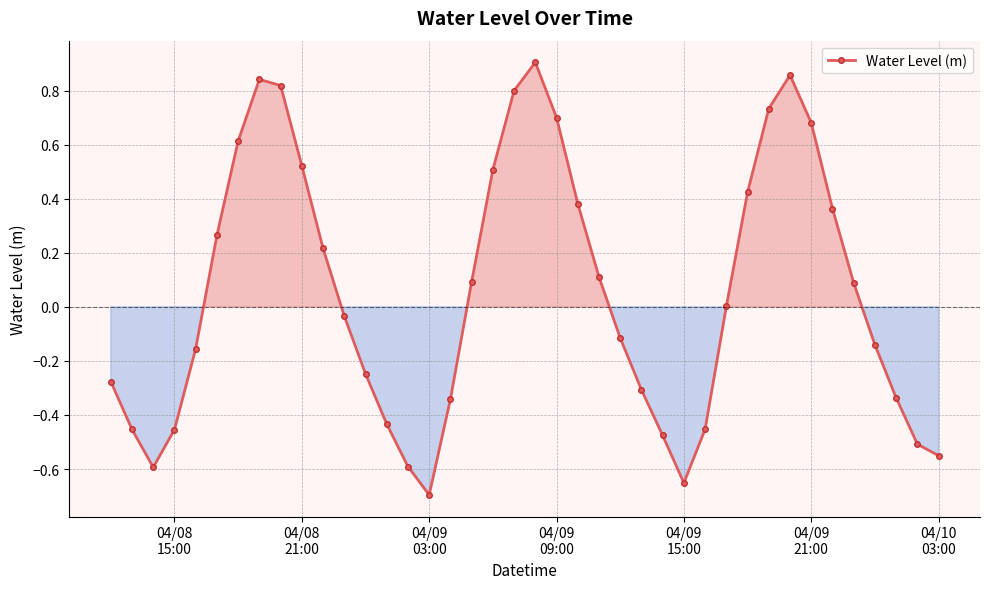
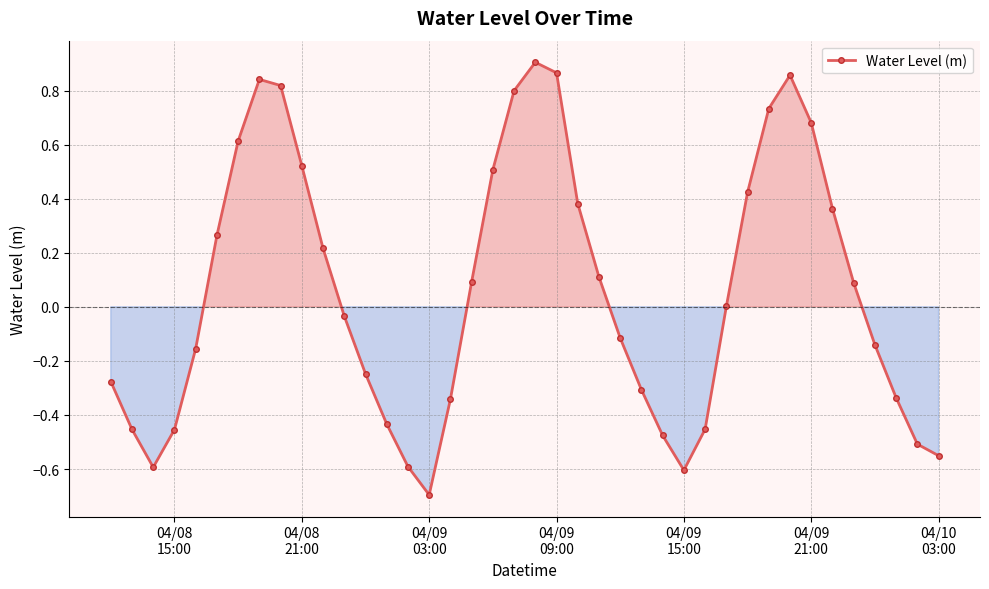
04/09 09:00: 0.70 -> 0.87
04/09 15:00: -0.65 -> -0.60
